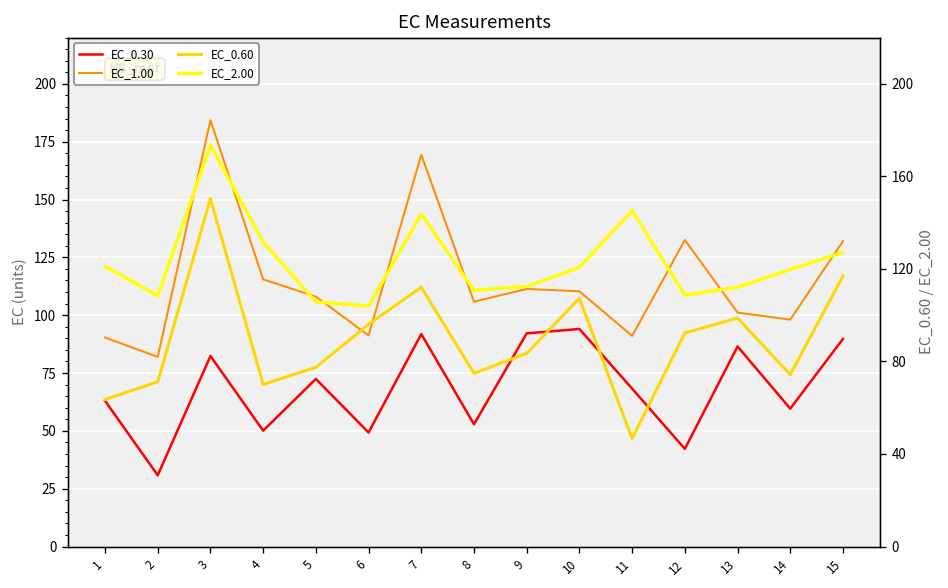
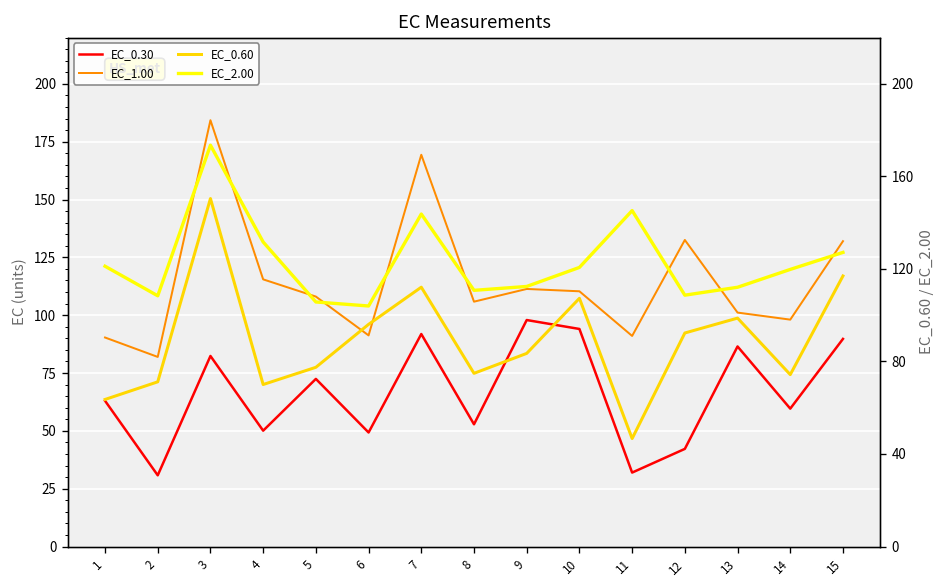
EC_0.30, 9: 92 -> 98
EC_0.30, 11: 68 -> 32
